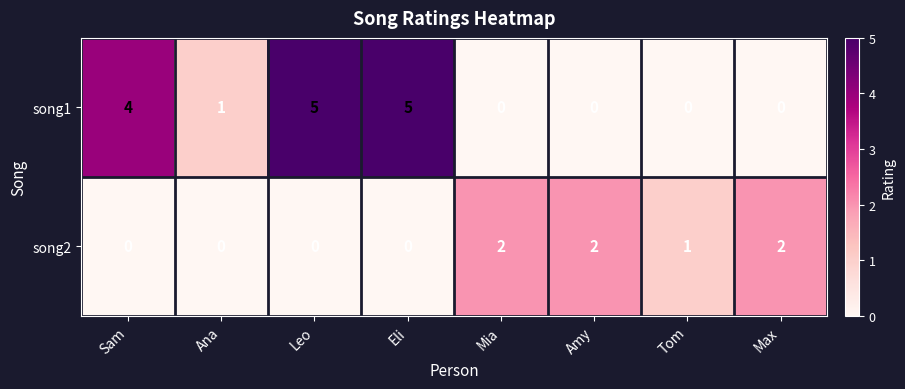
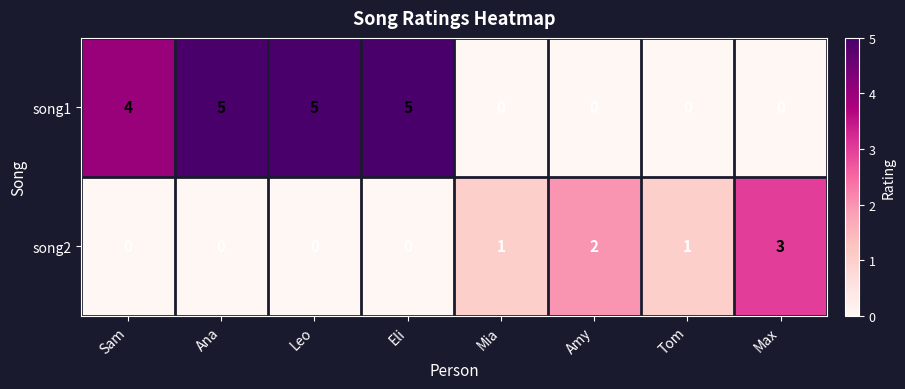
song1, Ana: 1 -> 5
song2, Mia: 2 -> 1
song2, Max: 2 -> 3
